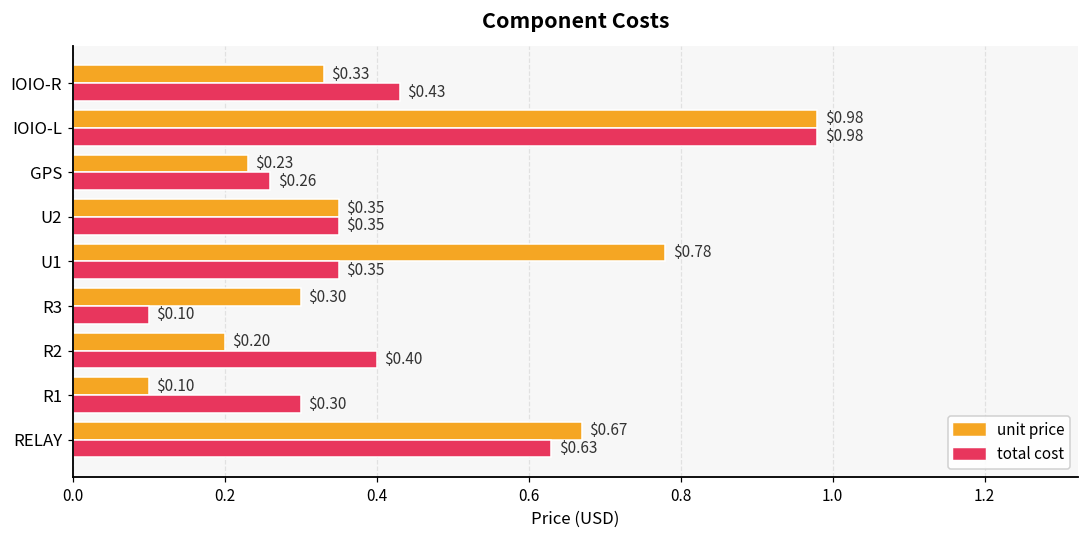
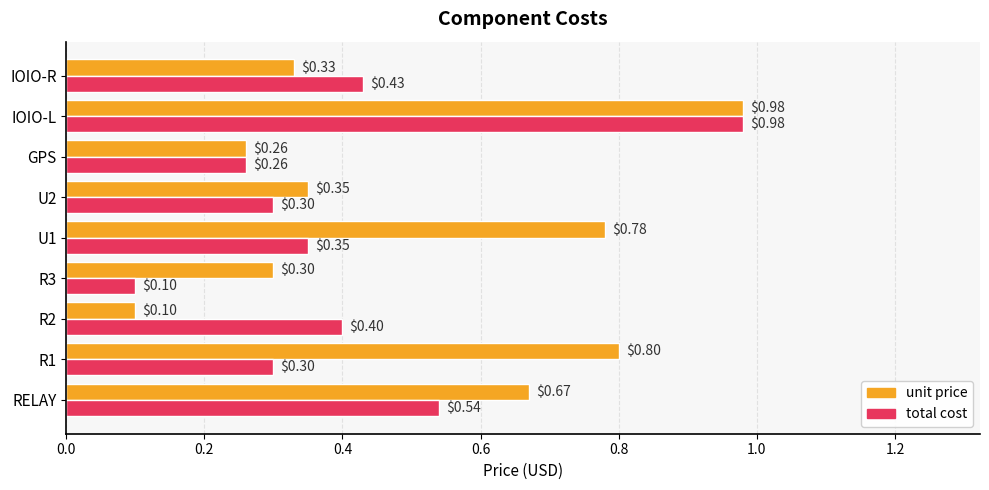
unit price, GPS: $0.23 -> $0.26
total cost, U2: $0.35 -> $0.30
unit price, R2: $0.20 -> $0.10
unit price, R1: $0.10 -> $0.80
total cost, RELAY: $0.63 -> $0.54
